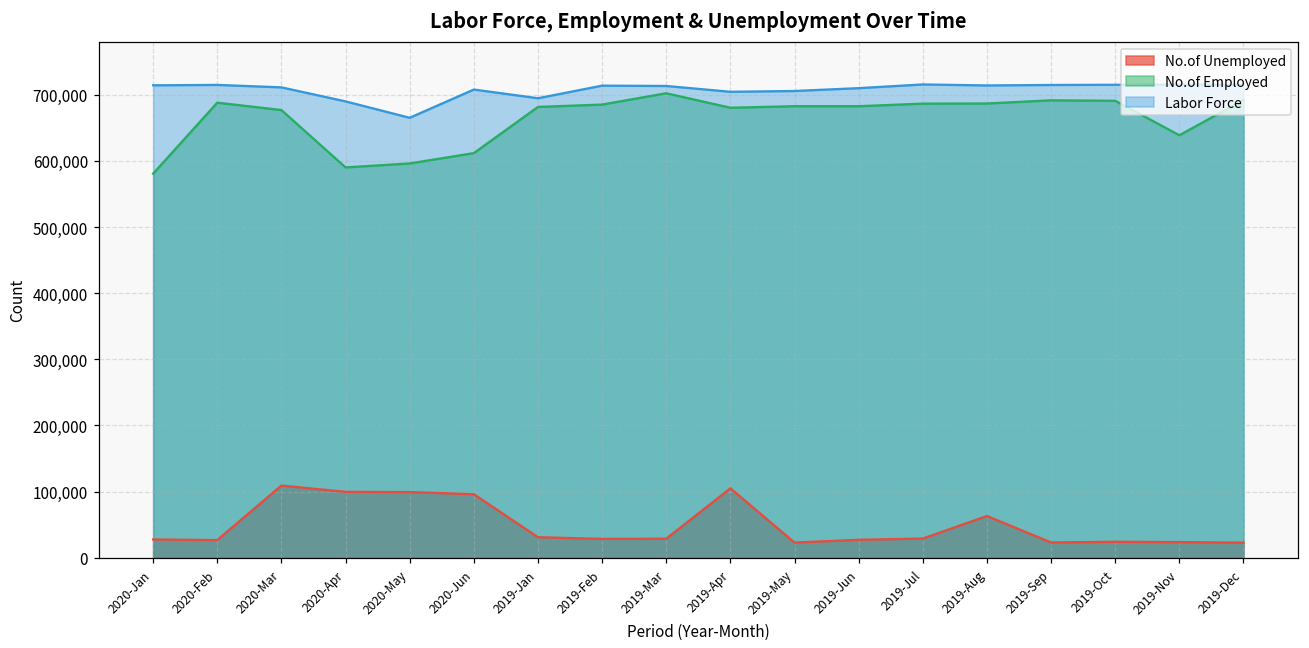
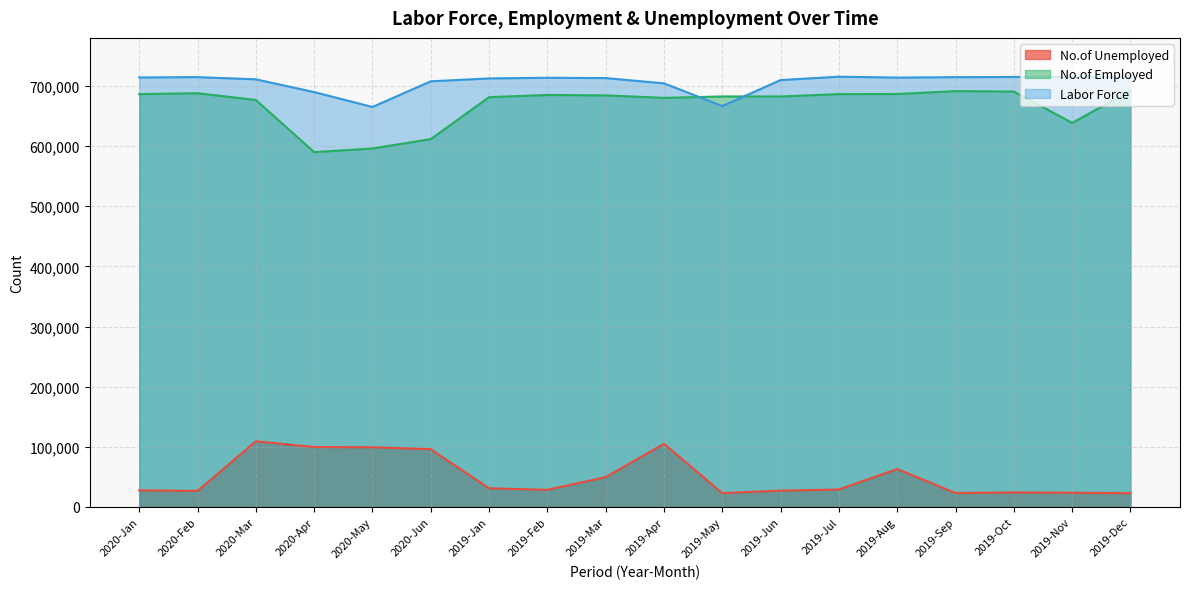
No.of Employed, 2020-Jan: 580,000 -> 690,000
Labor Force, 2019-Jan: 690,000 -> 710,000
No.of Unemployed, 2019-Mar: 30,000 -> 50,000
No.of Employed, 2019-Mar: 700,000 -> 680,000
Labor Force, 2019-May: 710,000 -> 670,000
